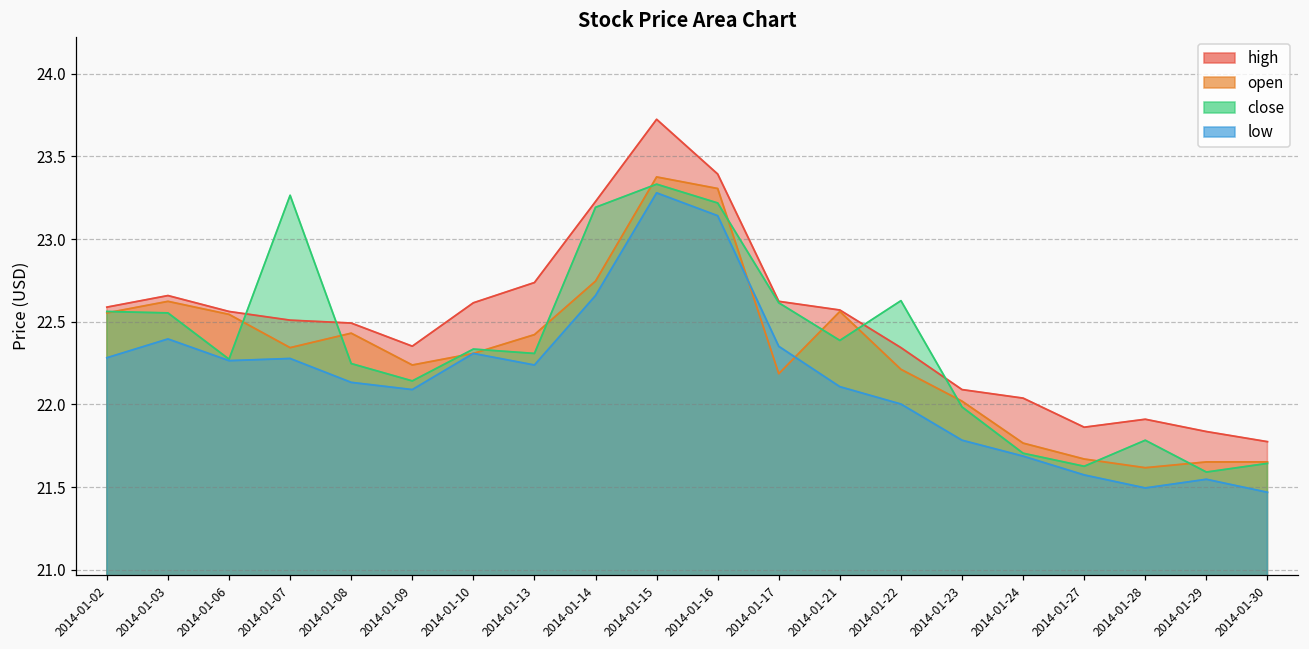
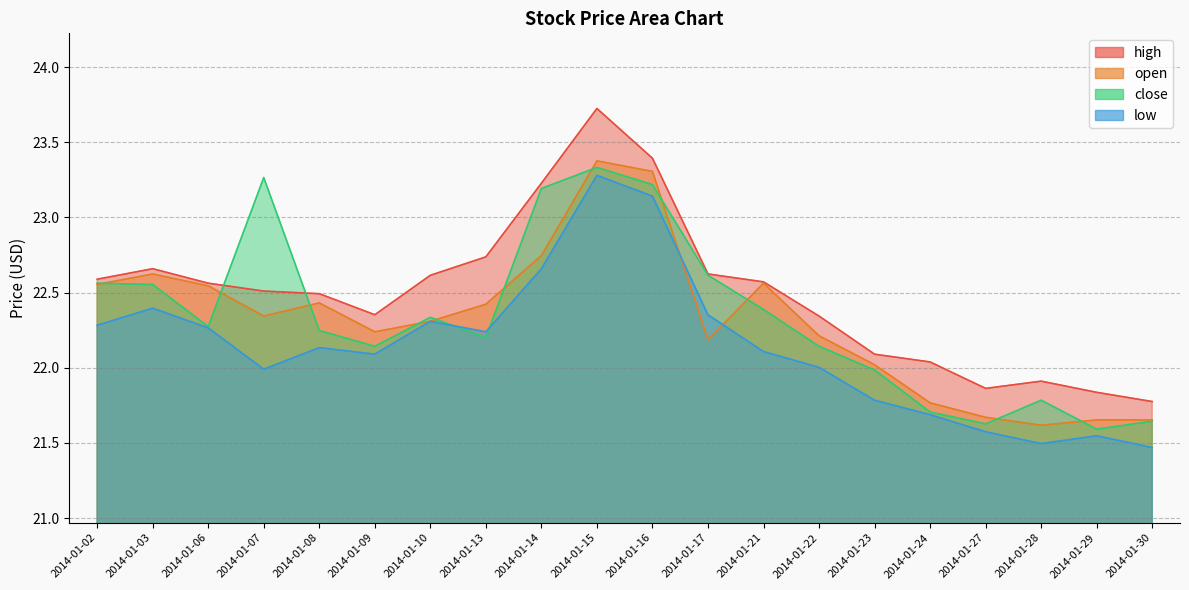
low, 2014-01-07: 22.28 -> 21.99
close, 2014-01-13: 22.31 -> 22.20
close, 2014-01-22: 22.63 -> 22.14
